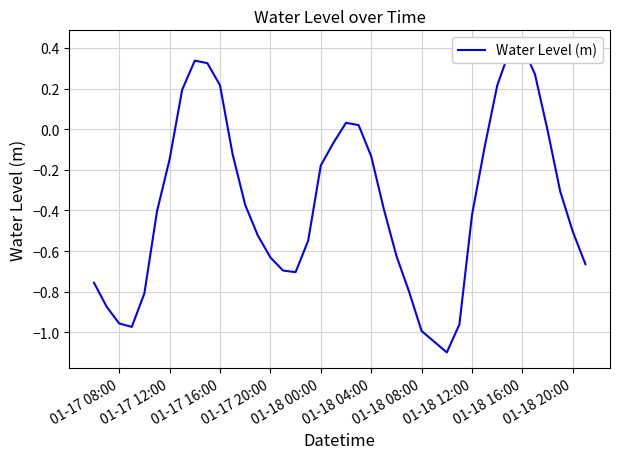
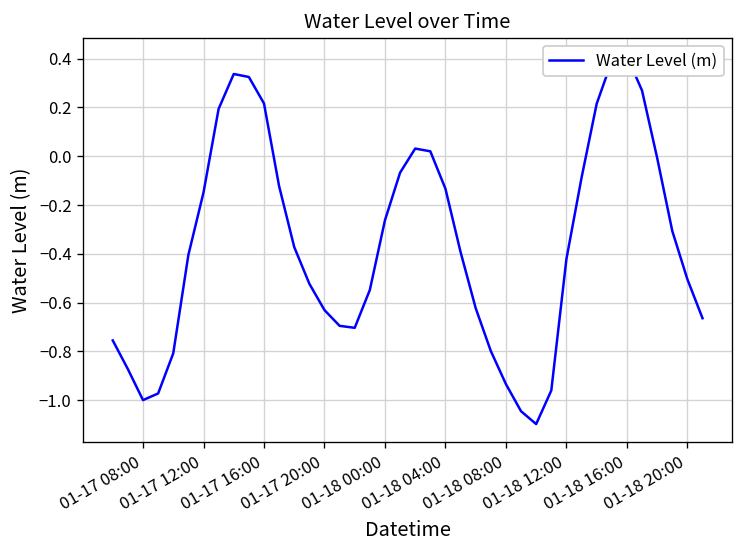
01-17 08:00: -0.96 -> -1.00
01-18 00:00: -0.18 -> -0.26
01-18 08:00: -0.99 -> -0.93
